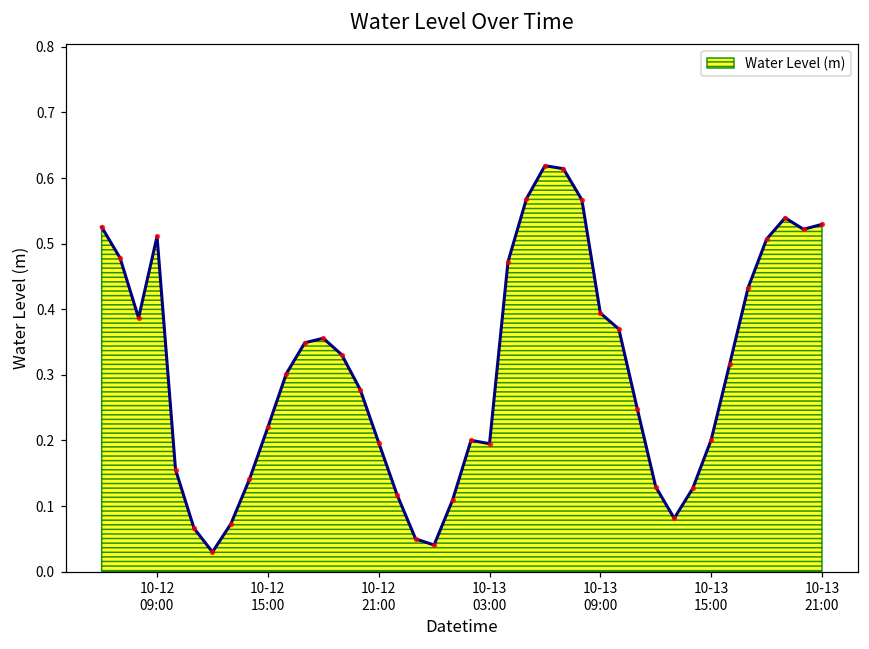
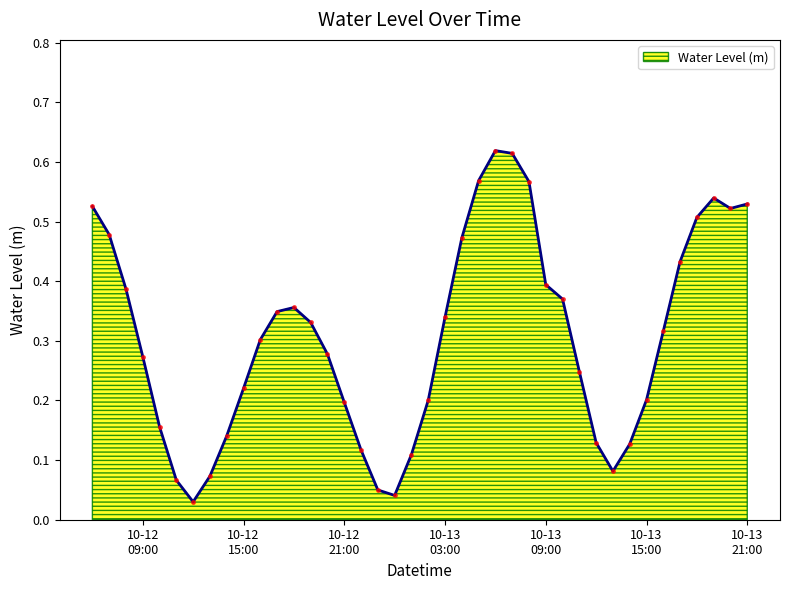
10-12 09:00: 0.51 -> 0.27
10-13 03:00: 0.20 -> 0.34
